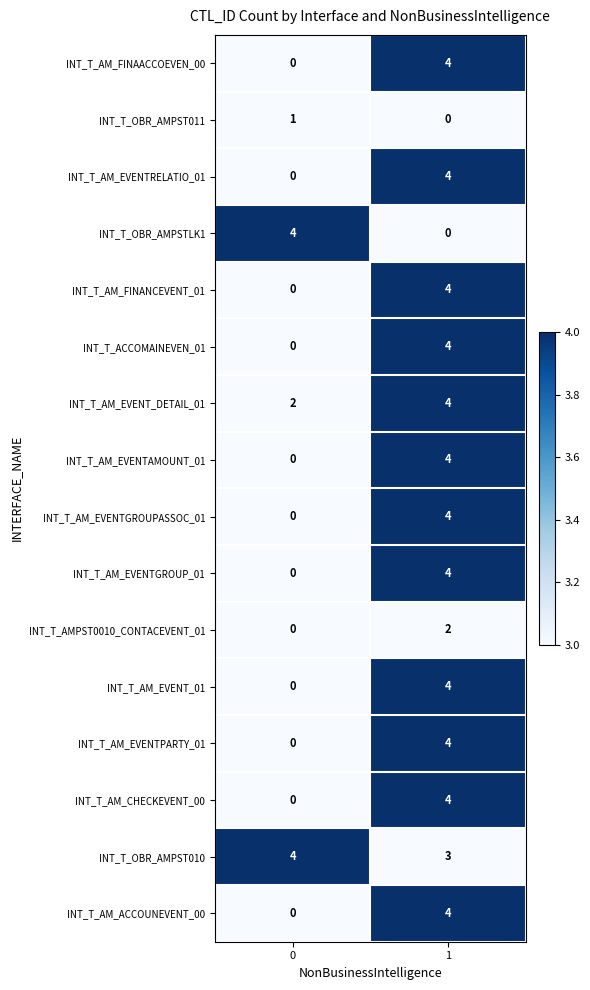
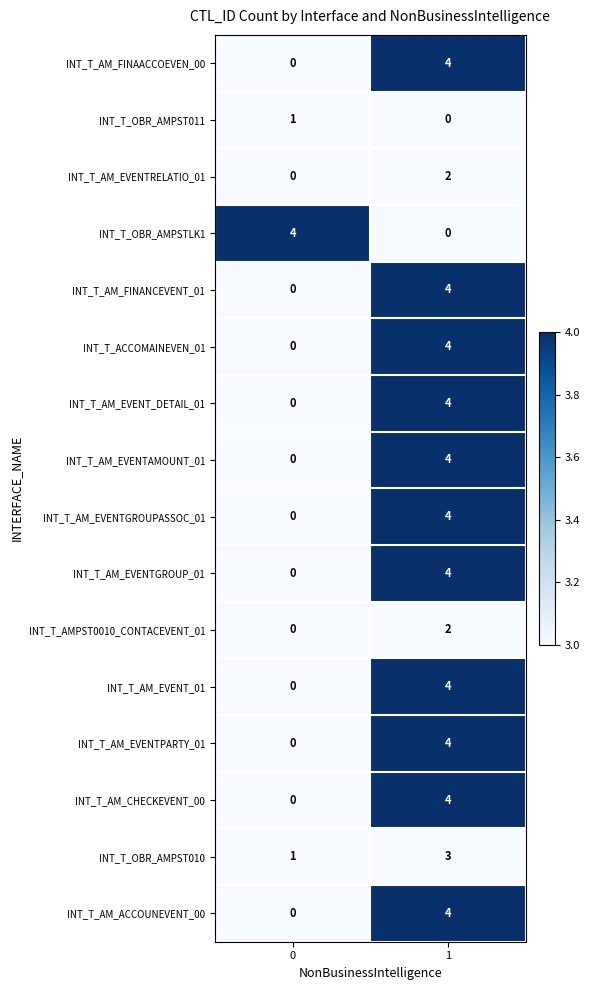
INT_T_AM_EVENTRELATIO_01, 1: 4 -> 2
INT_T_AM_EVENT_DETAIL_01, 0: 2 -> 0
INT_T_OBR_AMPST010, 0: 4 -> 1
